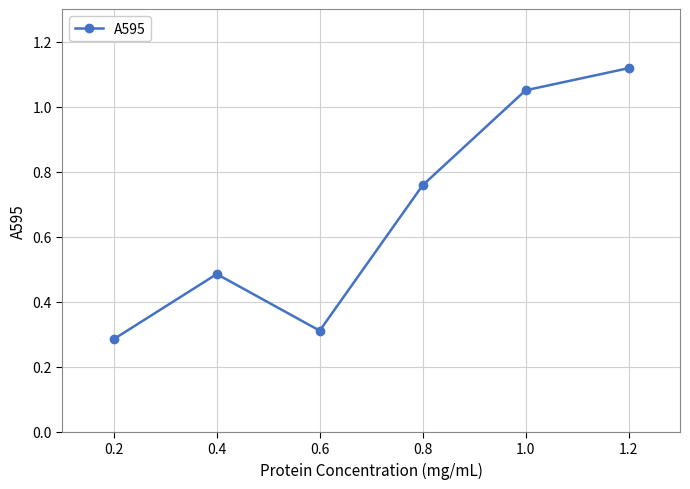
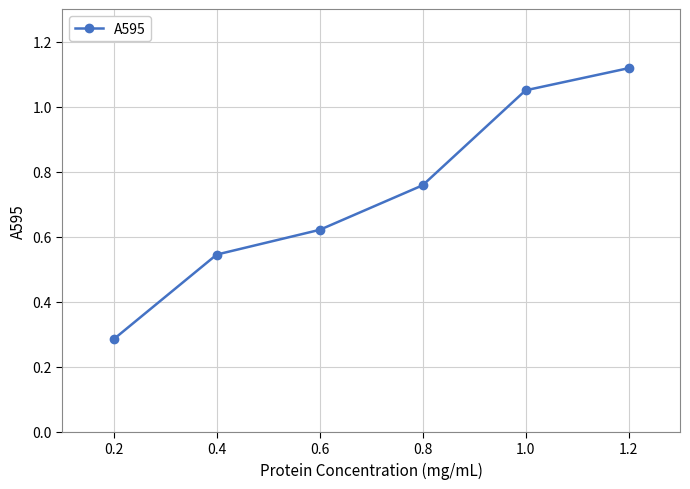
0.4: 0.49 -> 0.55
0.6: 0.31 -> 0.62
